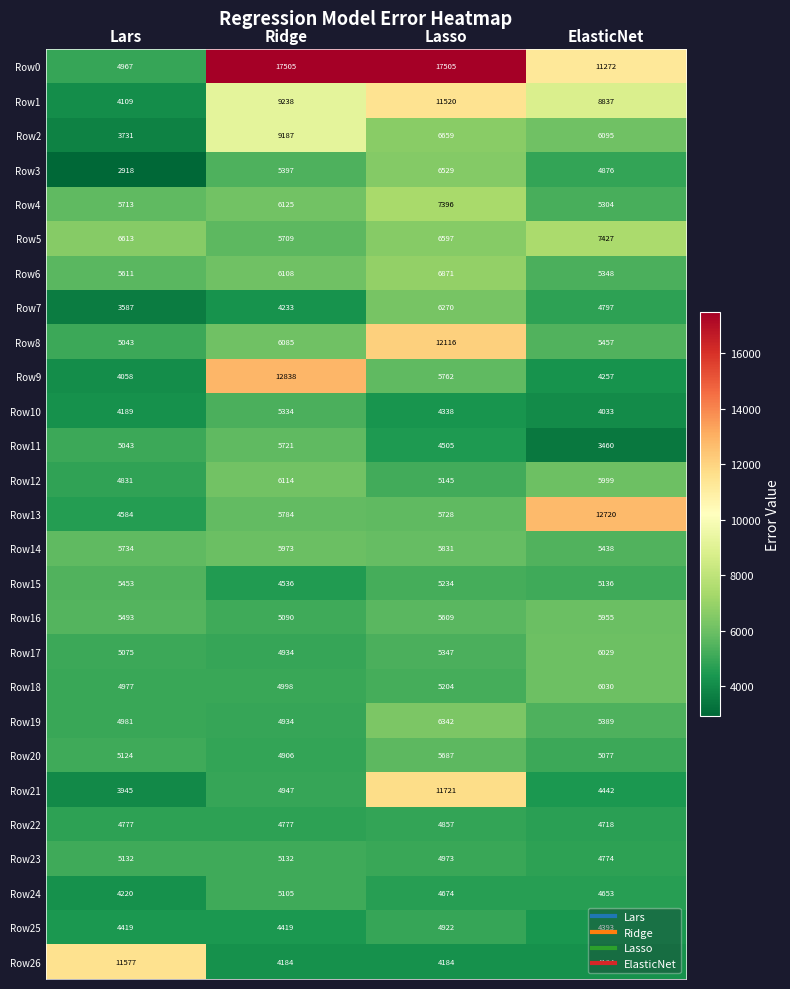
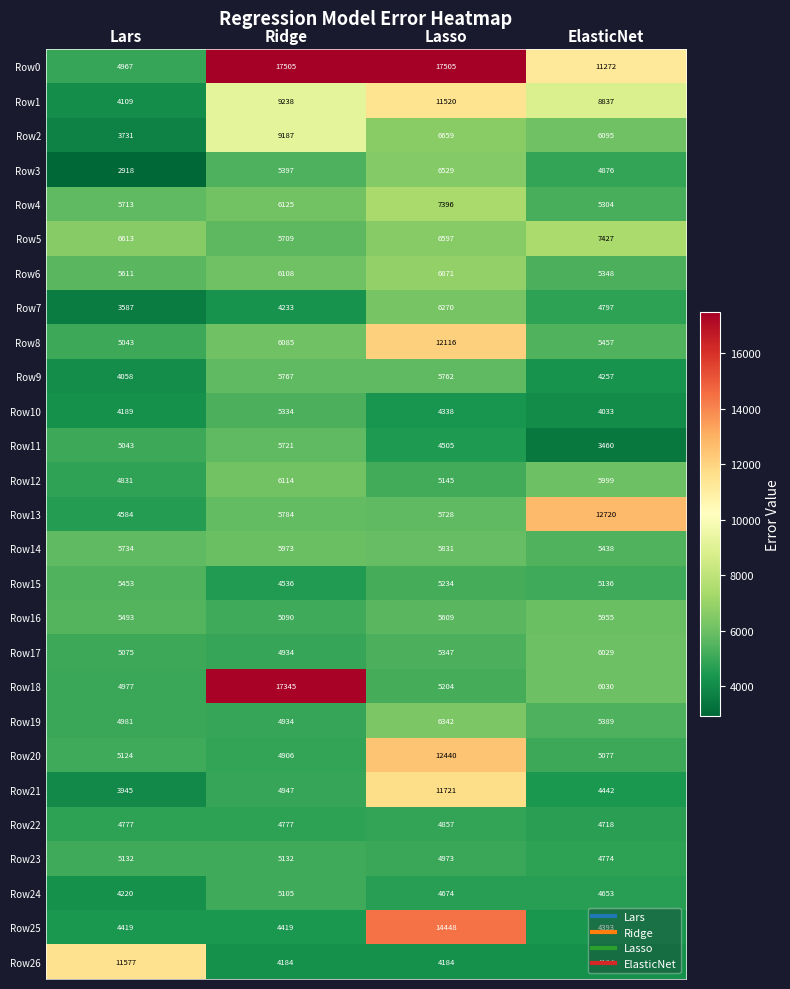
Row9, Ridge: 12838 -> 5767
Row18, Ridge: 4998 -> 17345
Row20, Lasso: 5687 -> 12440
Row25, Lasso: 4922 -> 14448
